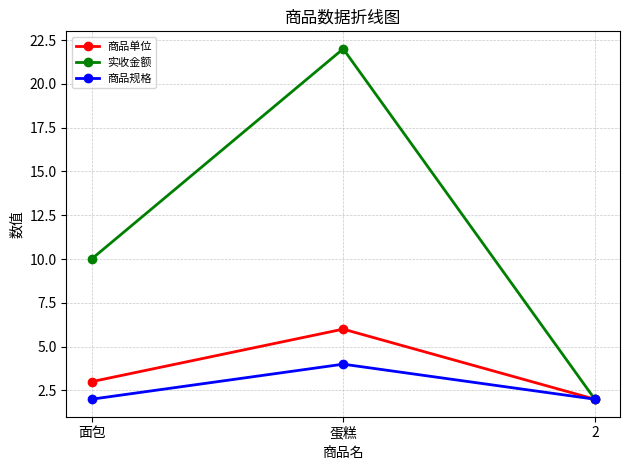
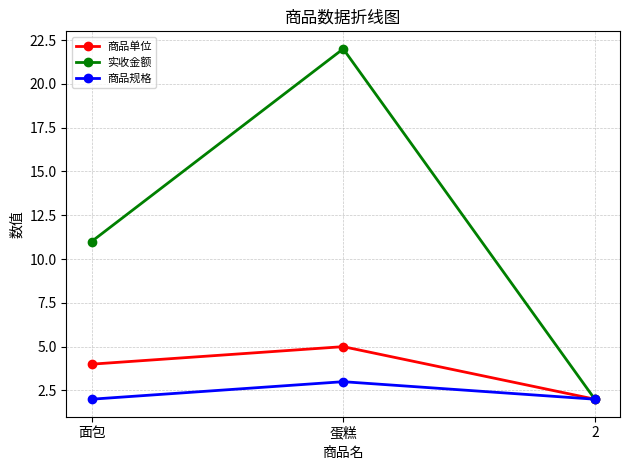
商品单位, 面包: 3 -> 4
实收金额, 面包: 10 -> 11
商品单位, 蛋糕: 6 -> 5
商品规格, 蛋糕: 4 -> 3
